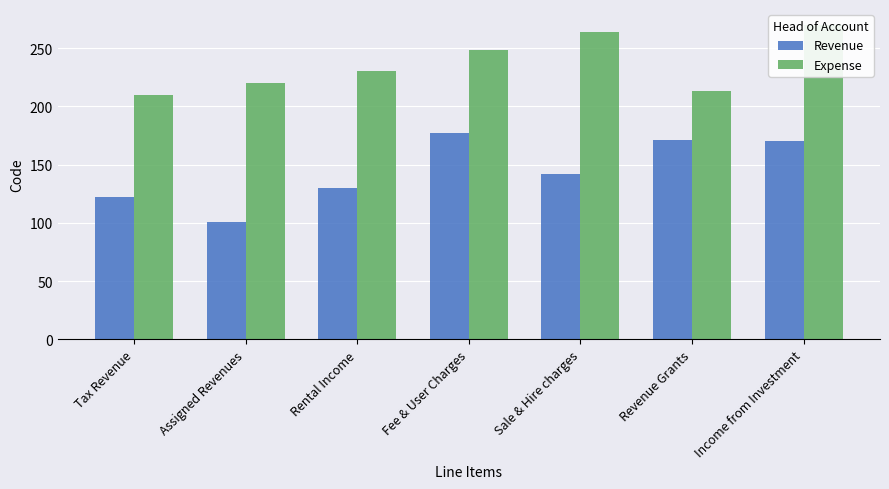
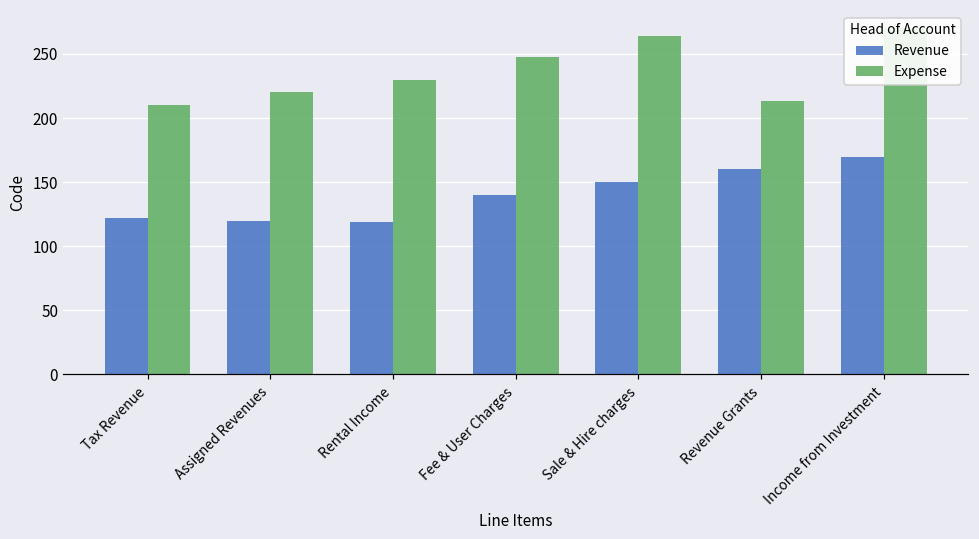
Revenue, Assigned Revenues: 101 -> 120
Revenue, Rental Income: 130 -> 119
Revenue, Fee & User Charges: 177 -> 140
Revenue, Sale & Hire charges: 142 -> 150
Revenue, Revenue Grants: 171 -> 160
